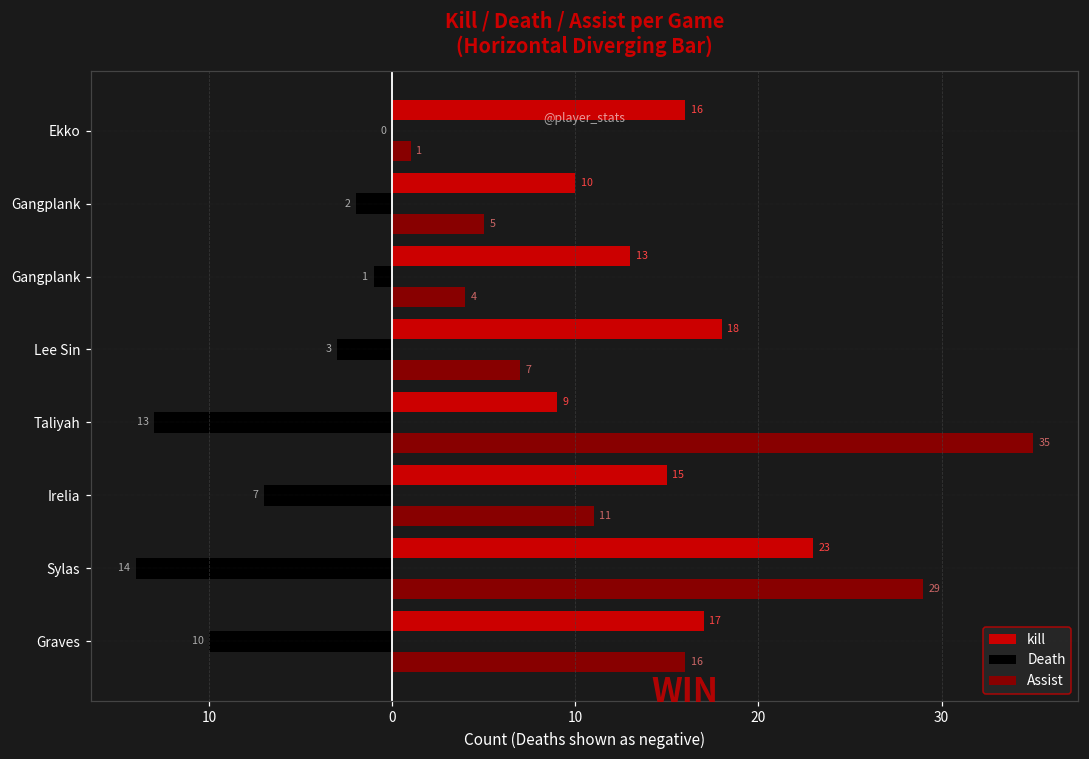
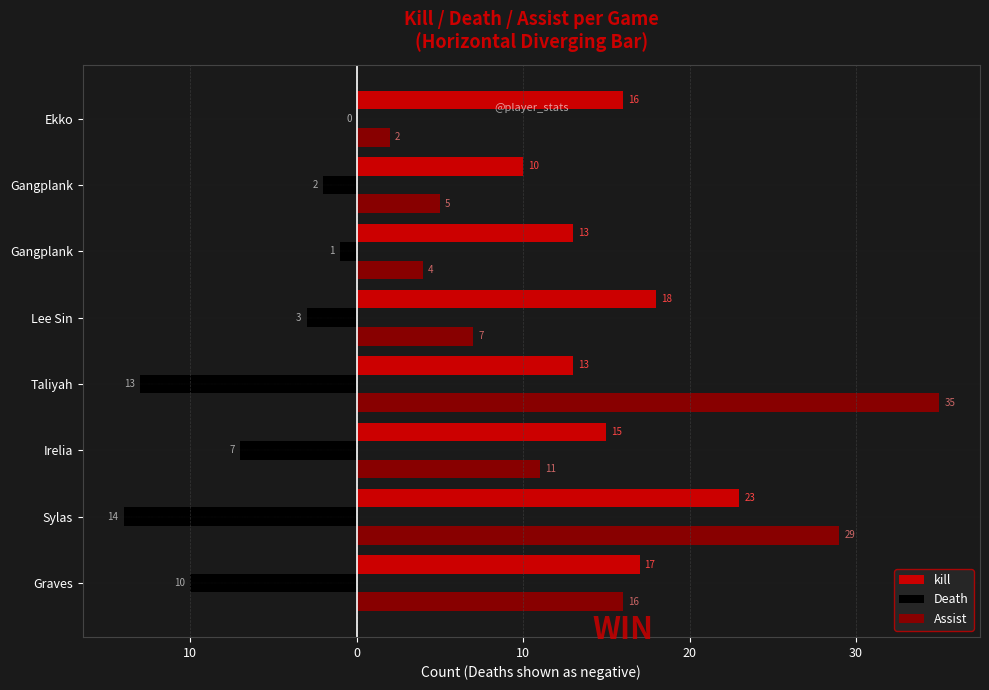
Assist, Ekko: 1 -> 2
kill, Taliyah: 9 -> 13
